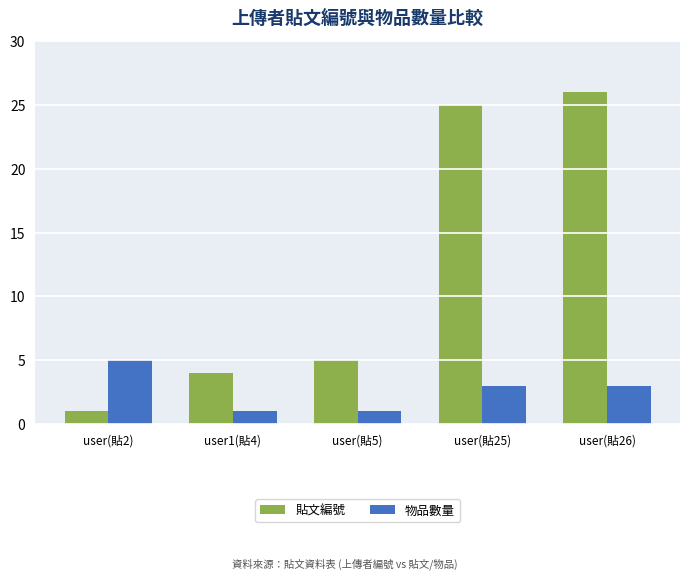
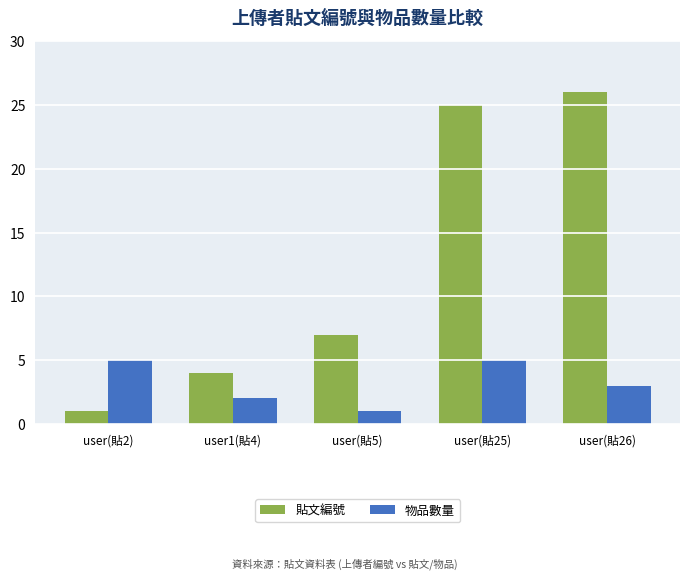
物品數量, user1(貼4): 1 -> 2
貼文編號, user(貼5): 5 -> 7
物品數量, user(貼25): 3 -> 5
